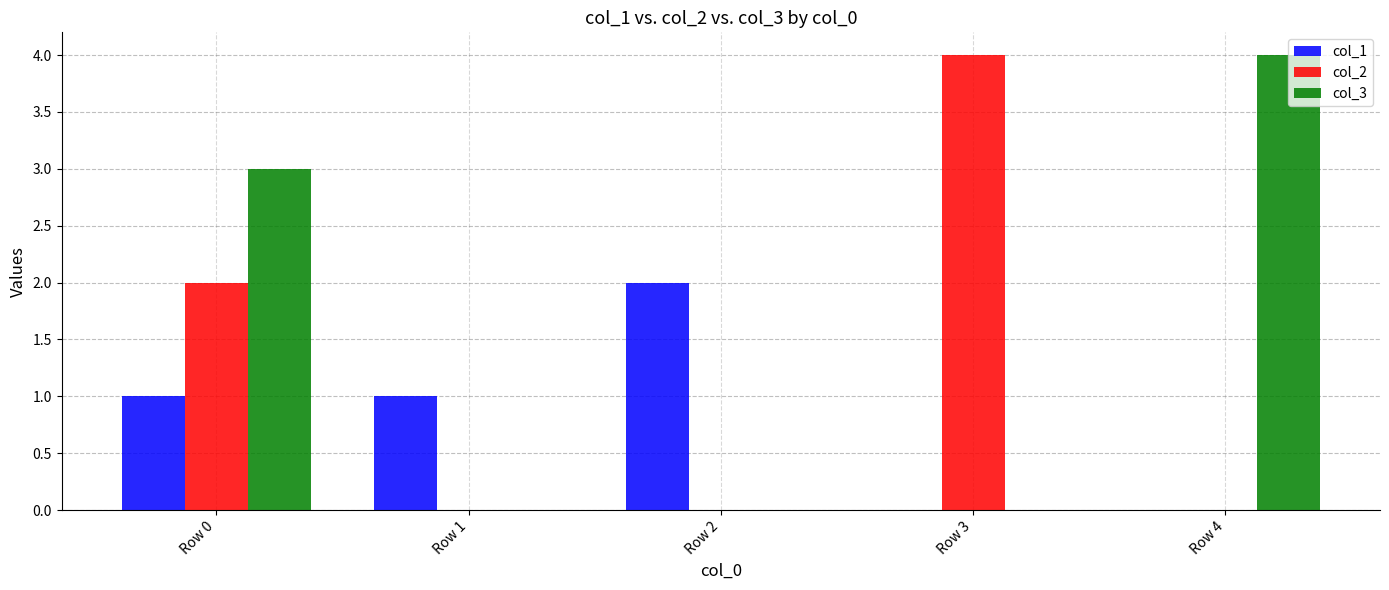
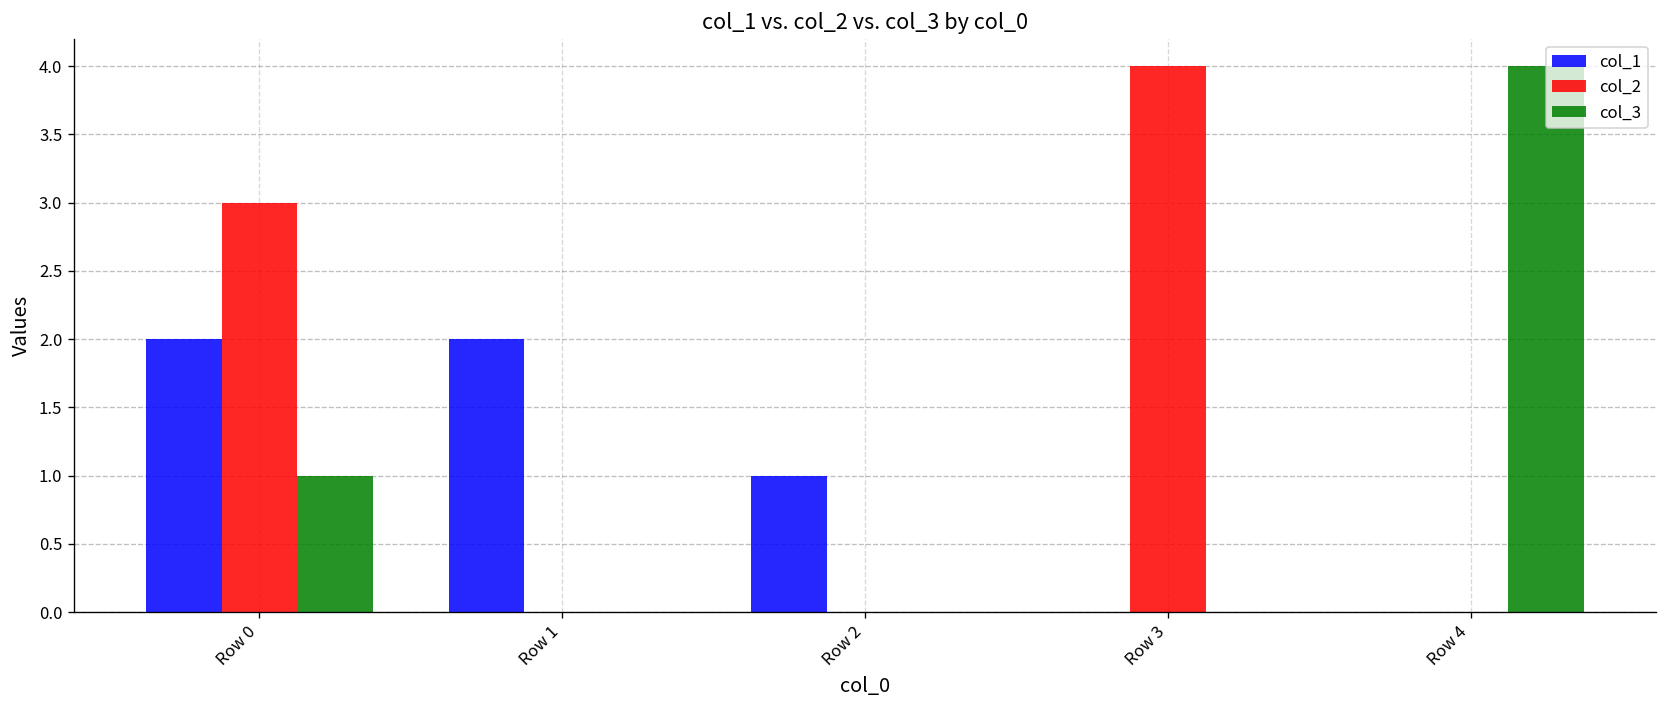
col_1, Row 0: 1 -> 2
col_2, Row 0: 2 -> 3
col_3, Row 0: 3 -> 1
col_1, Row 1: 1 -> 2
col_1, Row 2: 2 -> 1
